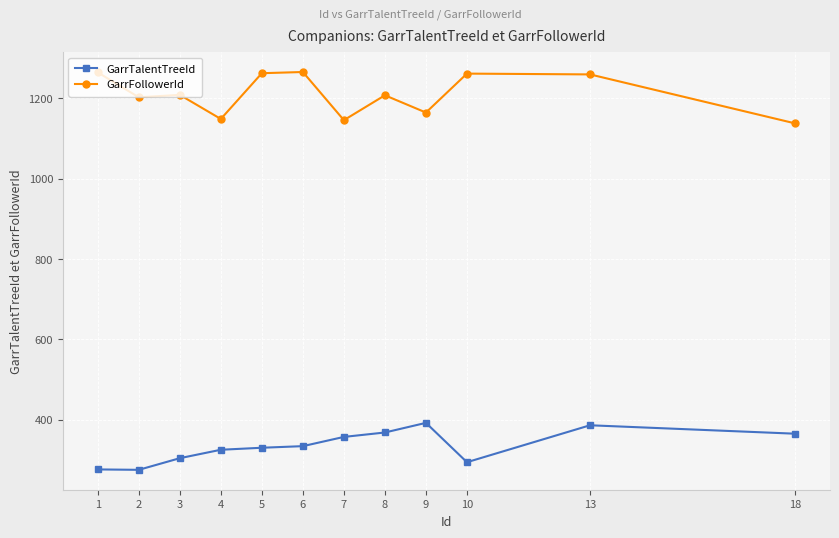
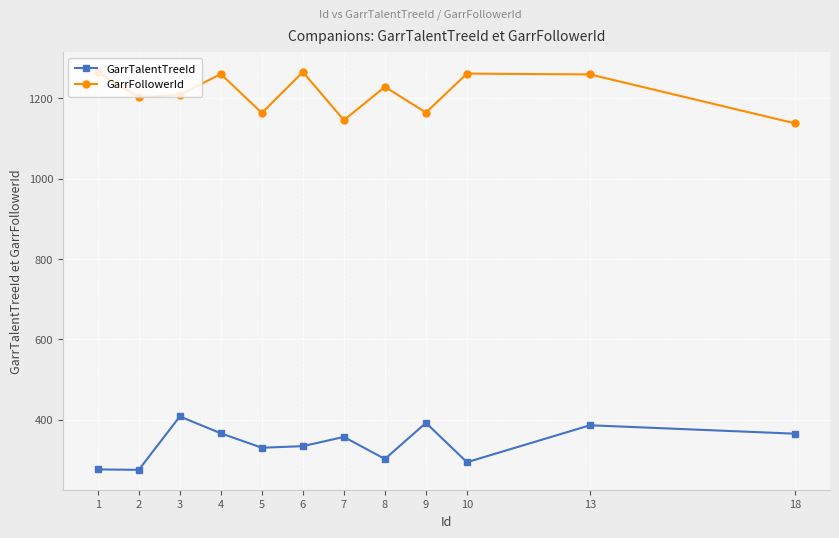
GarrTalentTreeId, 3: 300 -> 410
GarrTalentTreeId, 4: 330 -> 370
GarrFollowerId, 4: 1150 -> 1260
GarrFollowerId, 5: 1260 -> 1160
GarrTalentTreeId, 8: 370 -> 300
GarrFollowerId, 8: 1210 -> 1230
